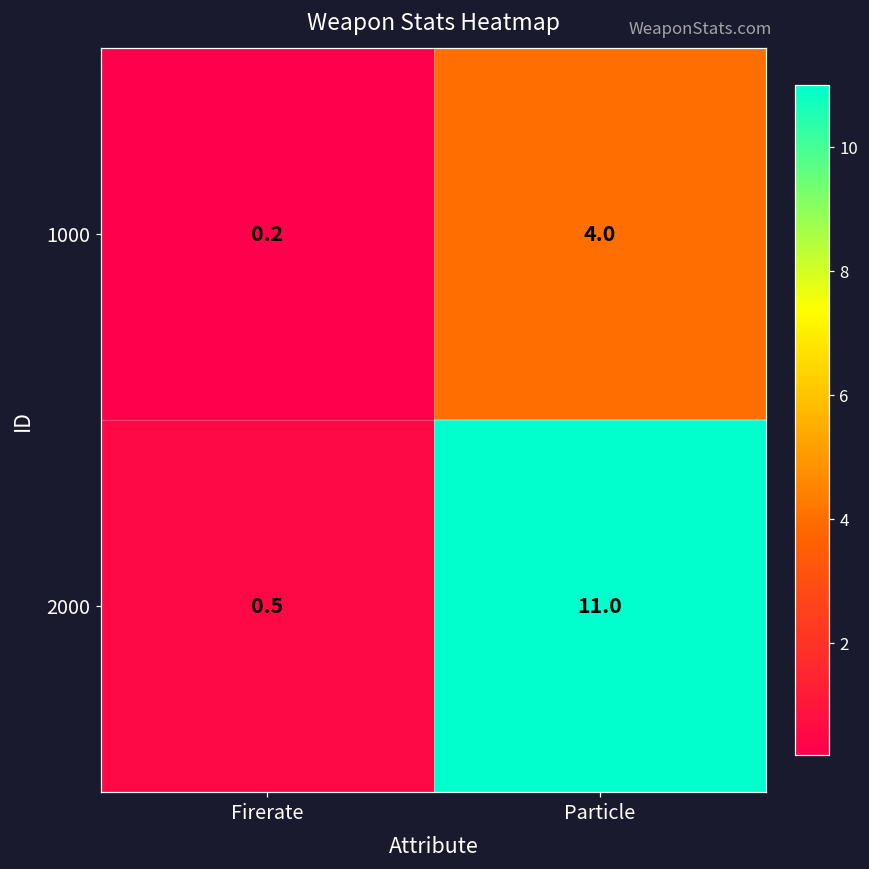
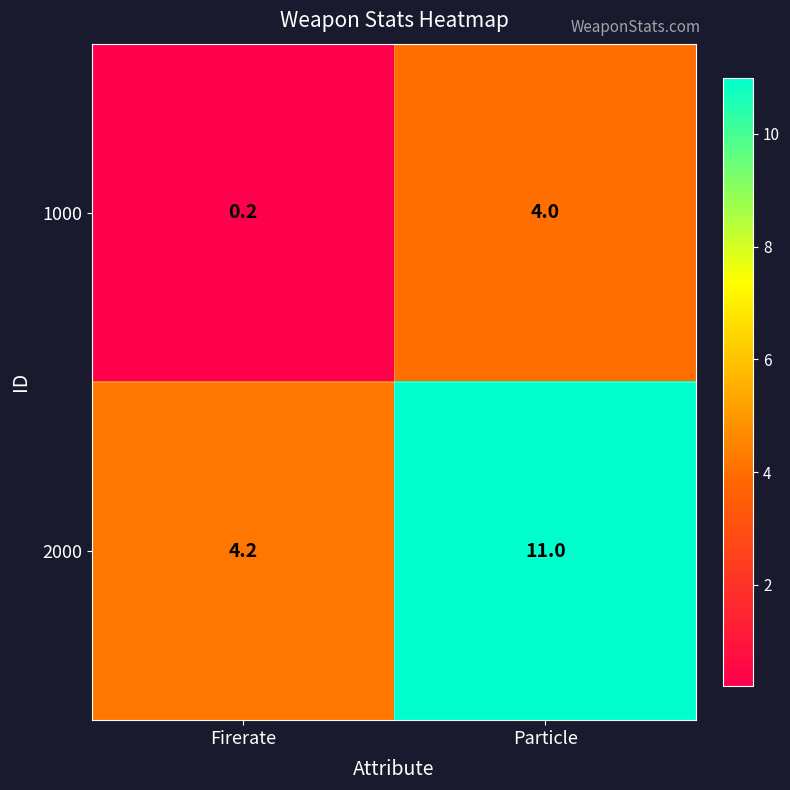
2000, Firerate: 0.5 -> 4.2
